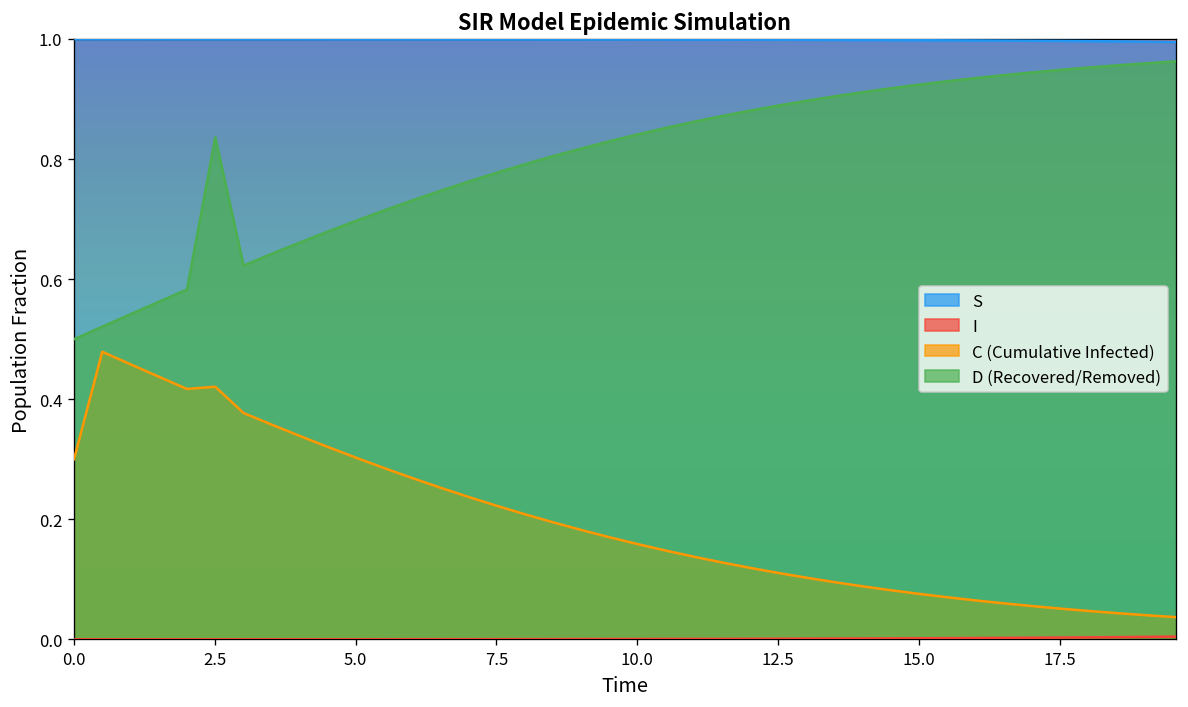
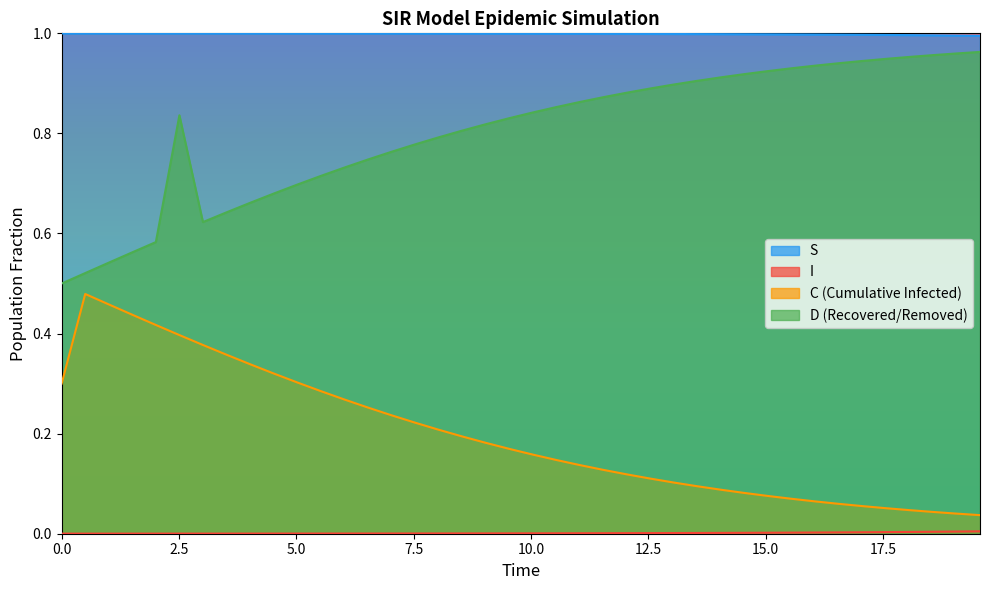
C (Cumulative Infected), 2.5: 0.42 -> 0.40
